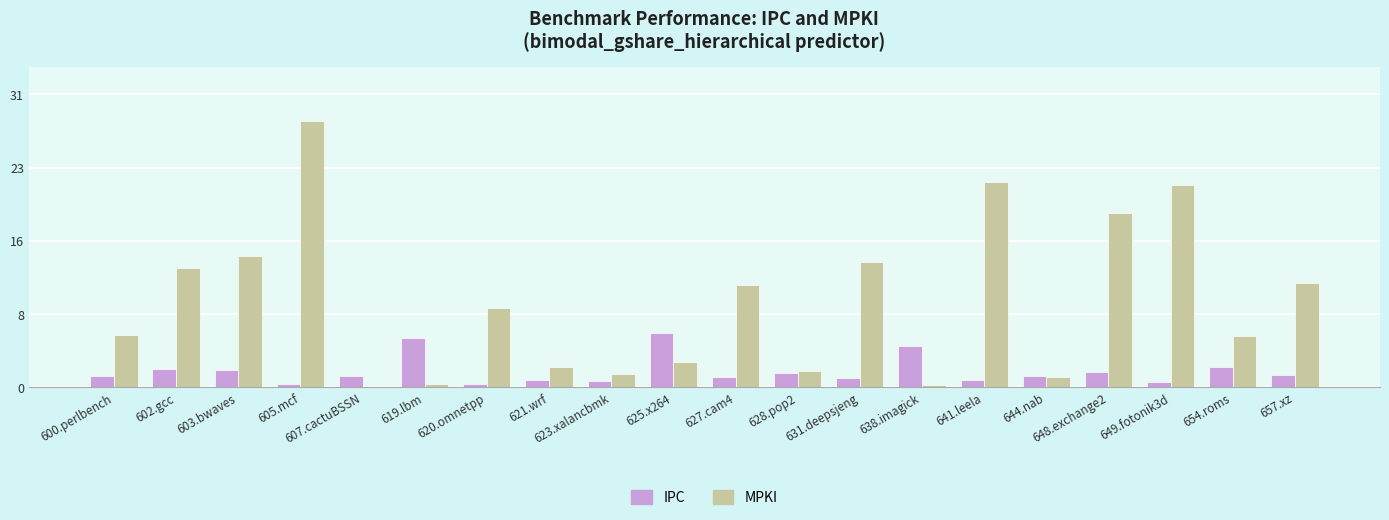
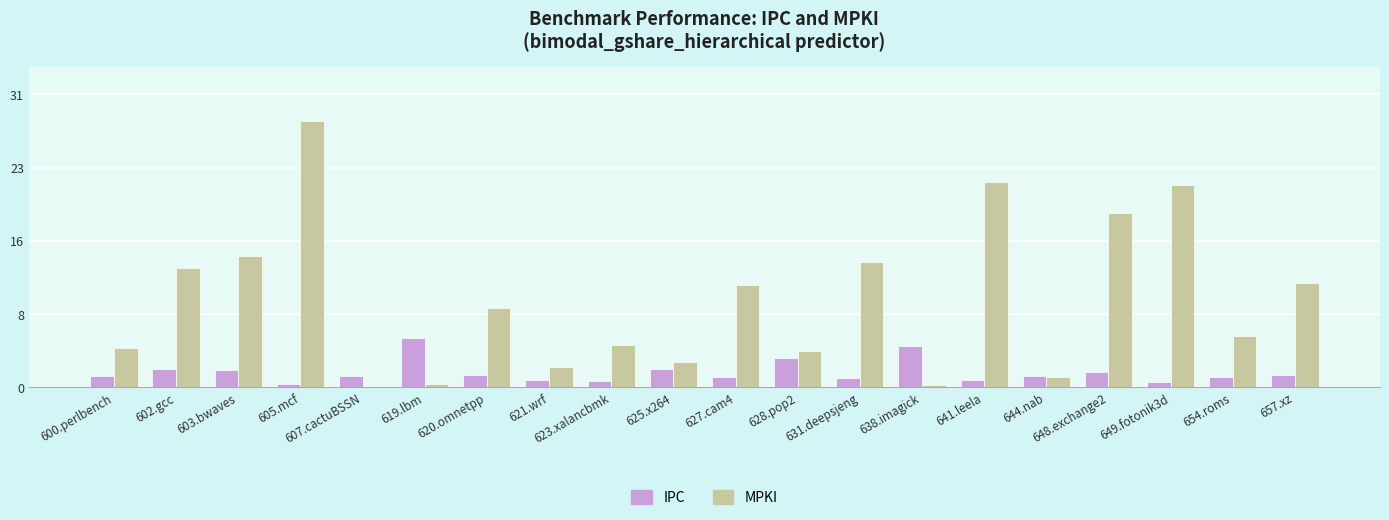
MPKI, 600.perlbench: 6 -> 4
IPC, 620.omnetpp: 0 -> 1
MPKI, 623.xalancbmk: 1 -> 4
IPC, 625.x264: 6 -> 2
IPC, 628.pop2: 2 -> 3
MPKI, 628.pop2: 2 -> 4
IPC, 654.roms: 2 -> 1
